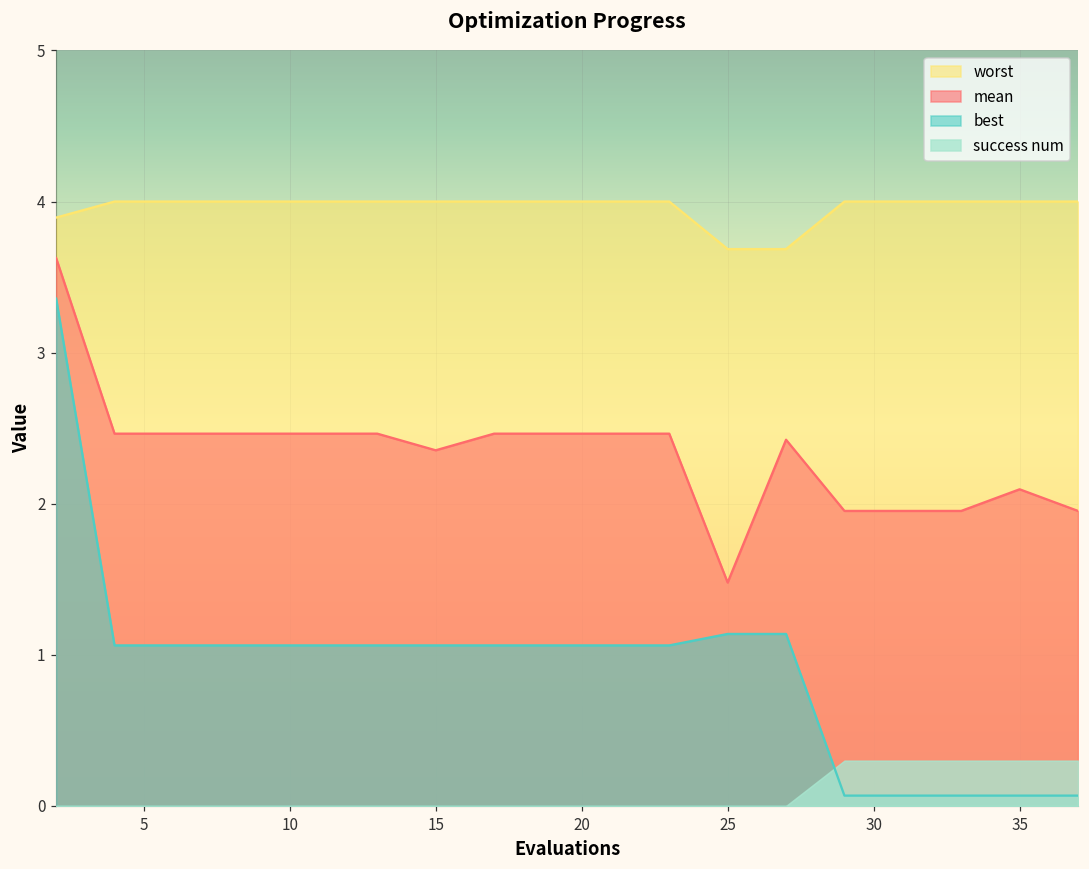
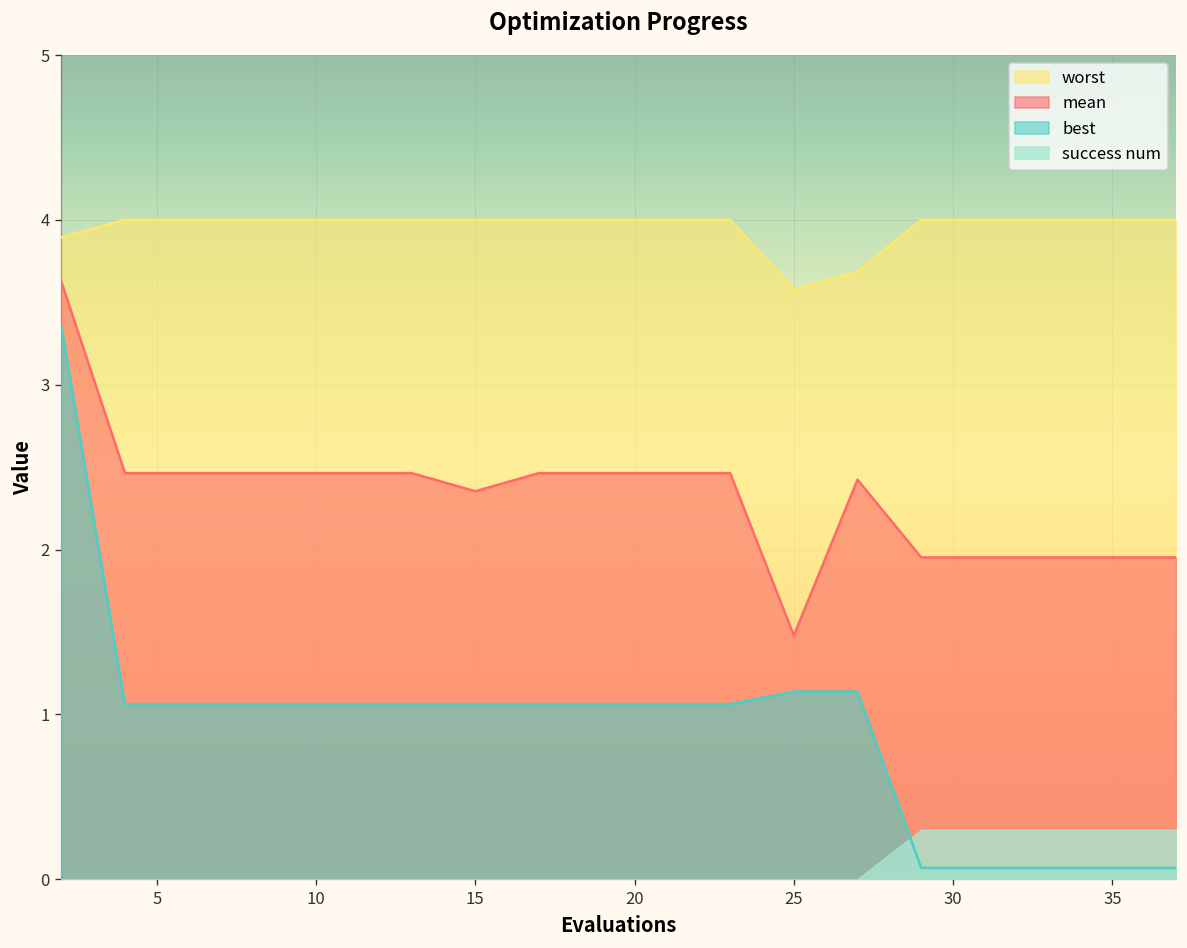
worst, 25: 3.69 -> 3.58
mean, 35: 2.10 -> 1.95
